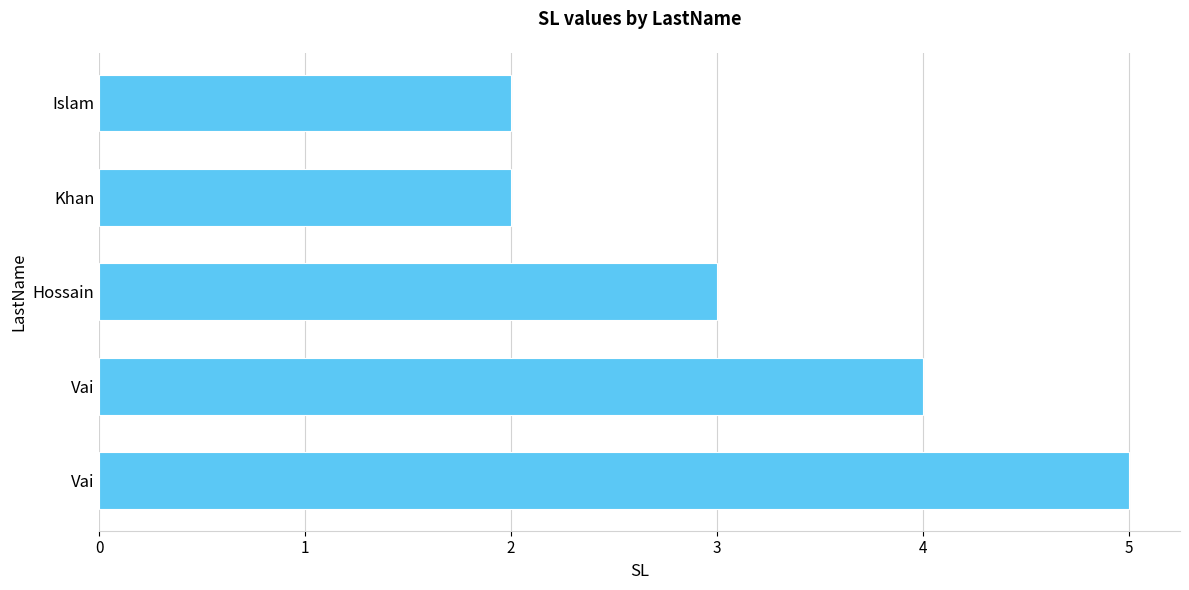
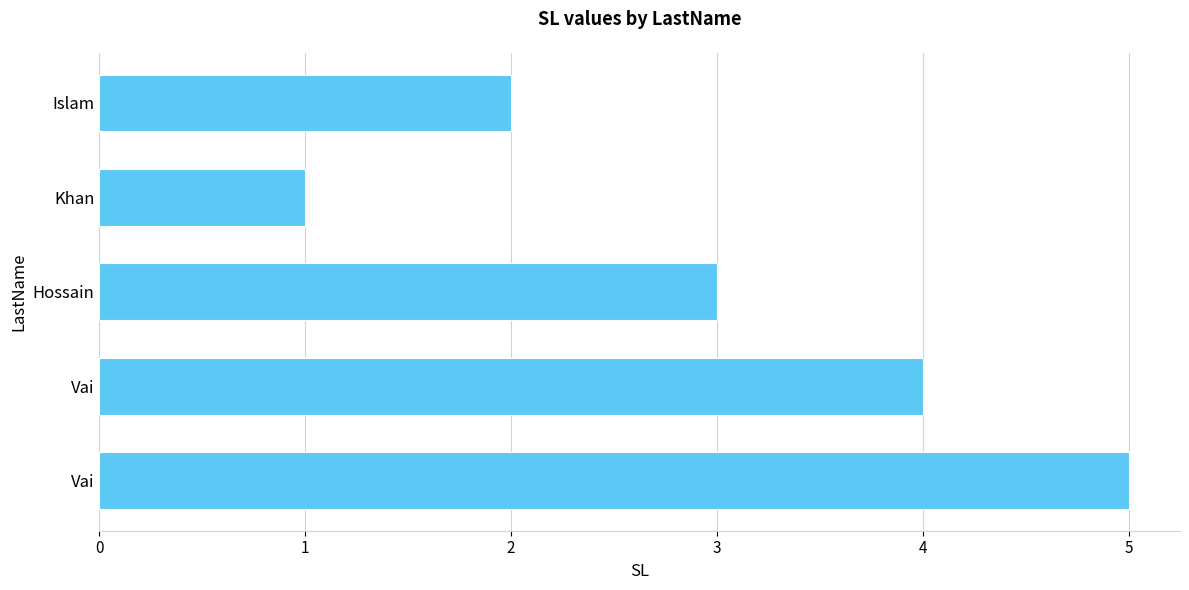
Khan: 2 -> 1
